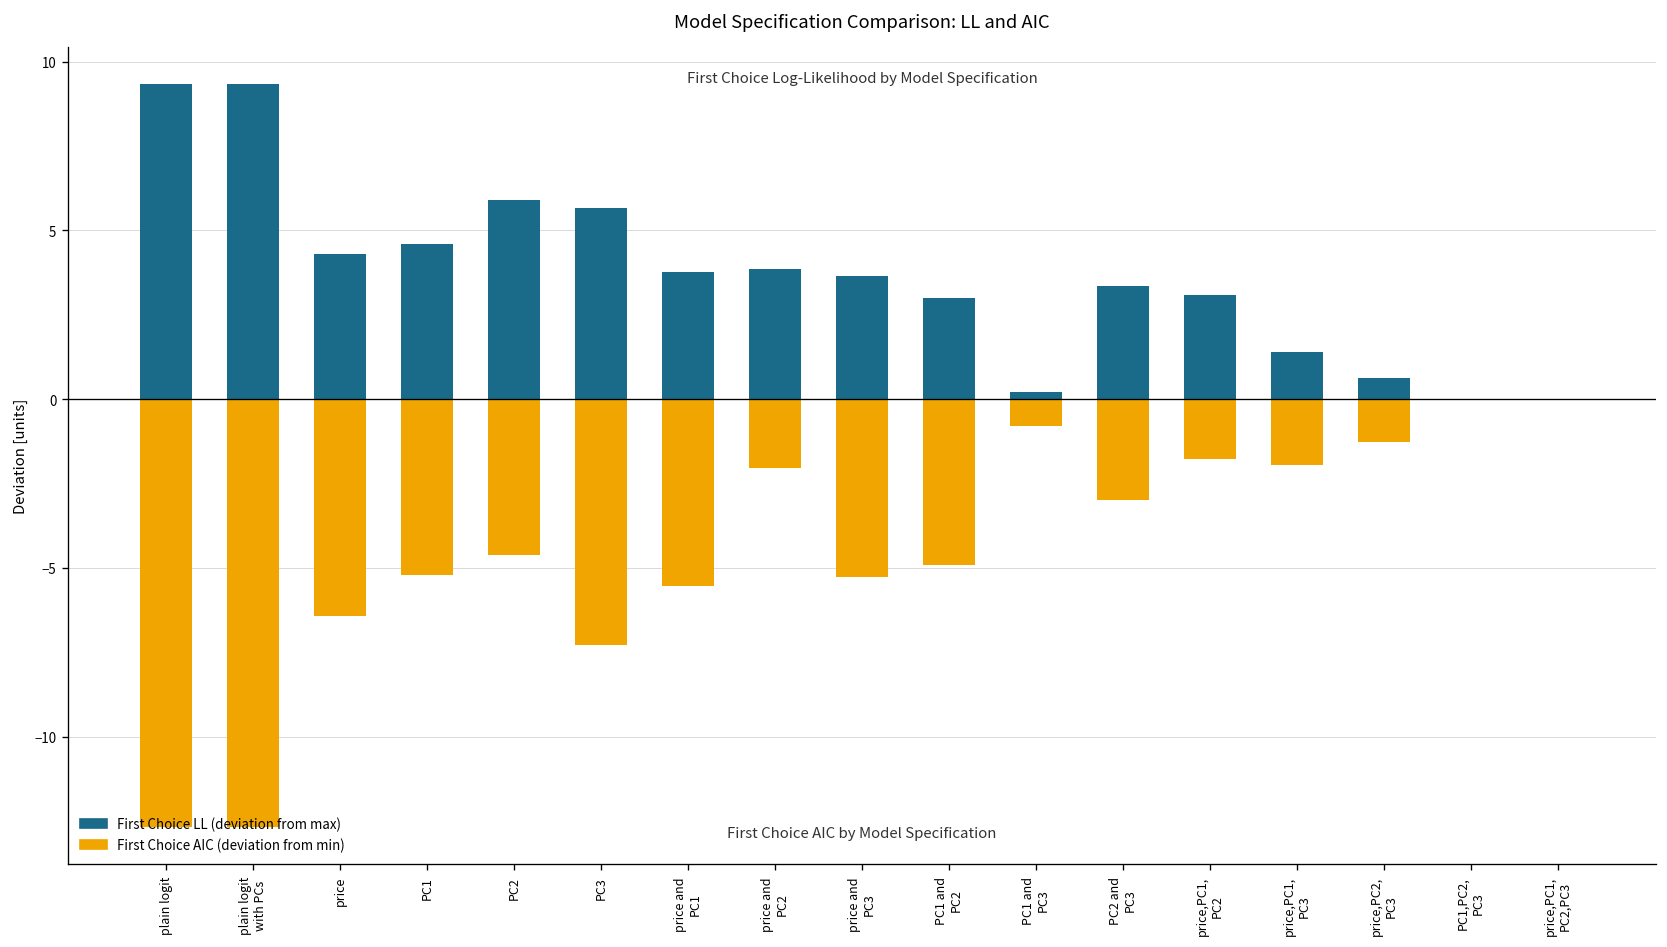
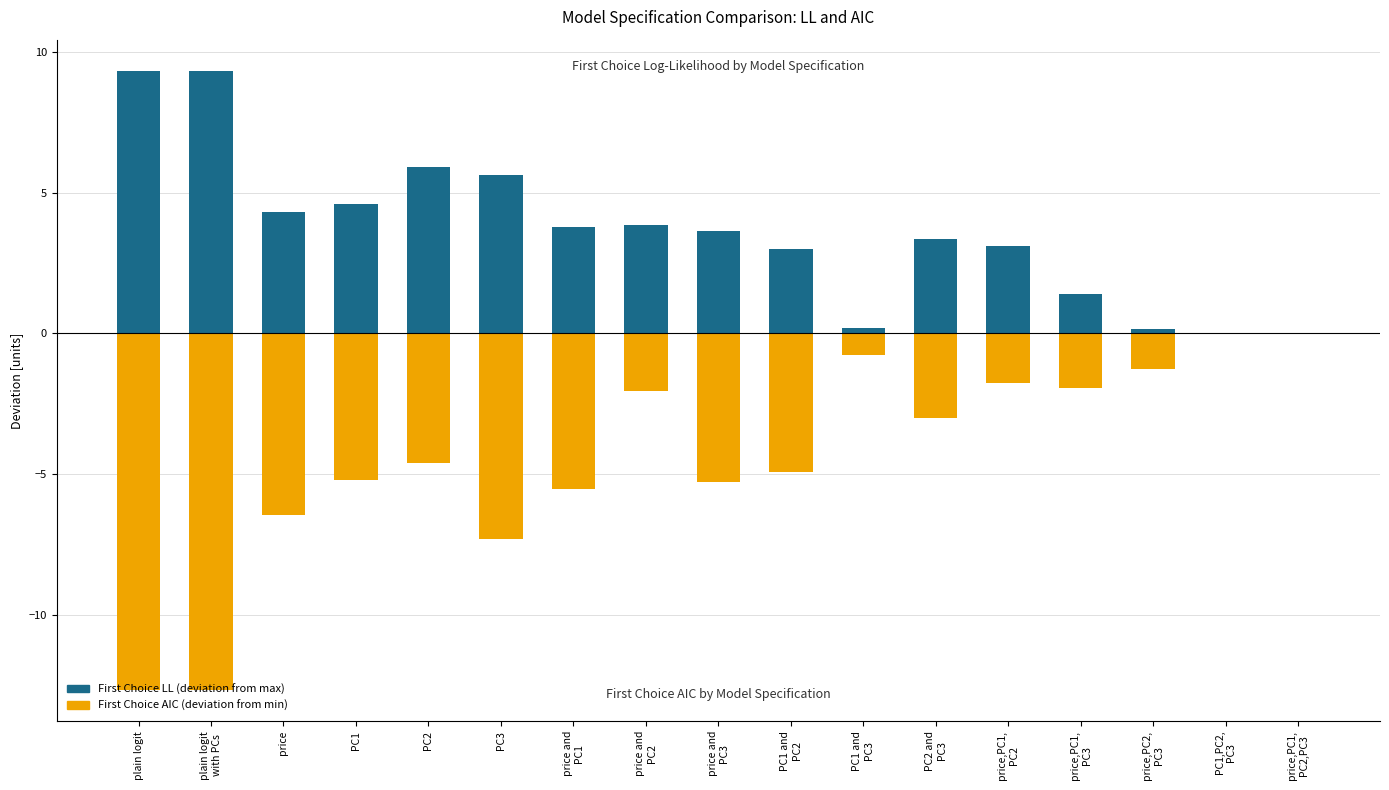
First Choice LL (deviation from max), price,PC2, PC3: 0.6 -> 0.2
